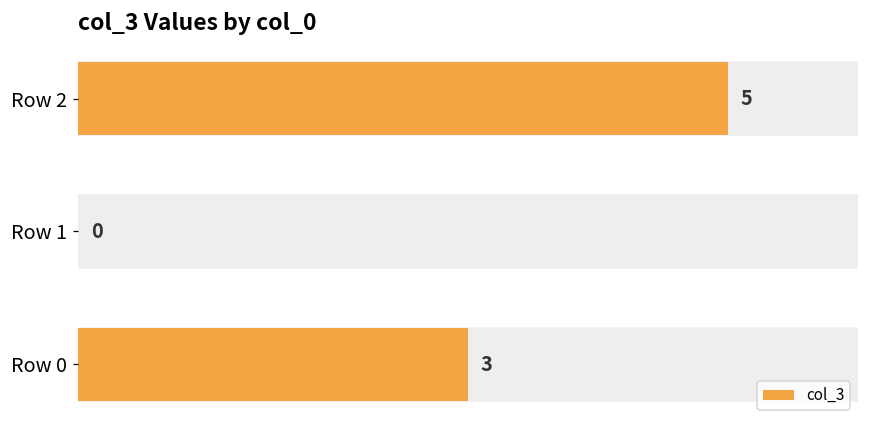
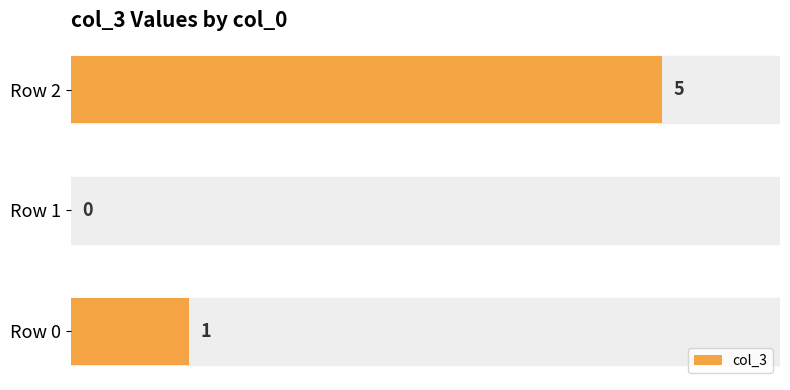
Row 0: 3 -> 1
